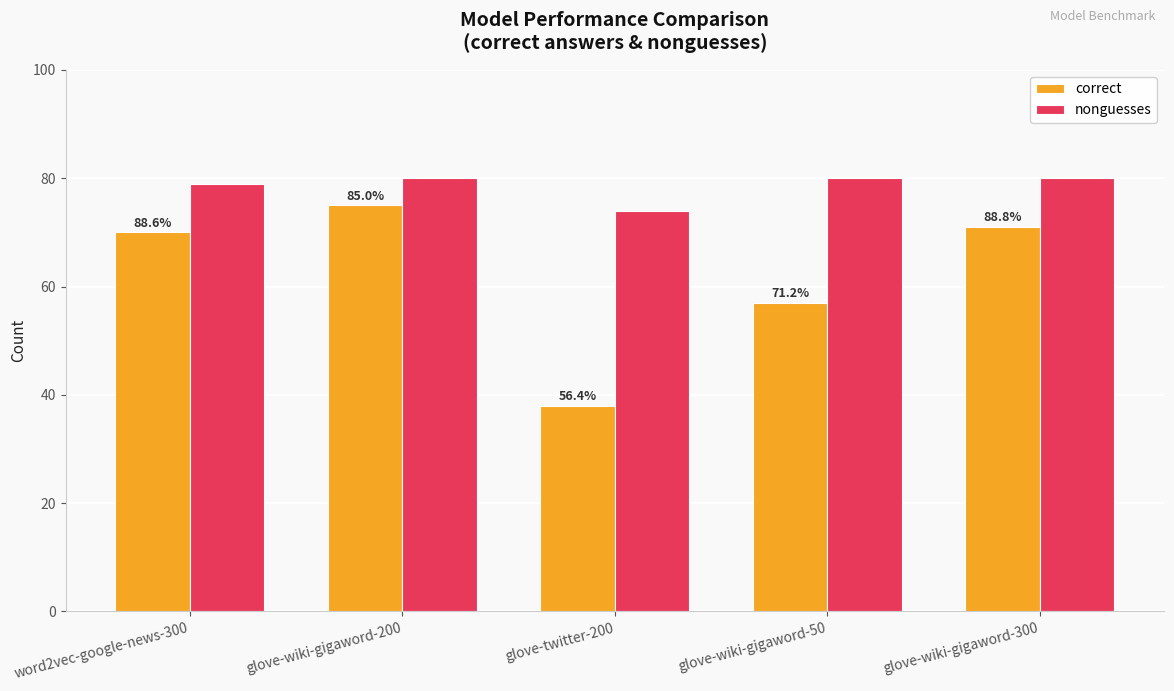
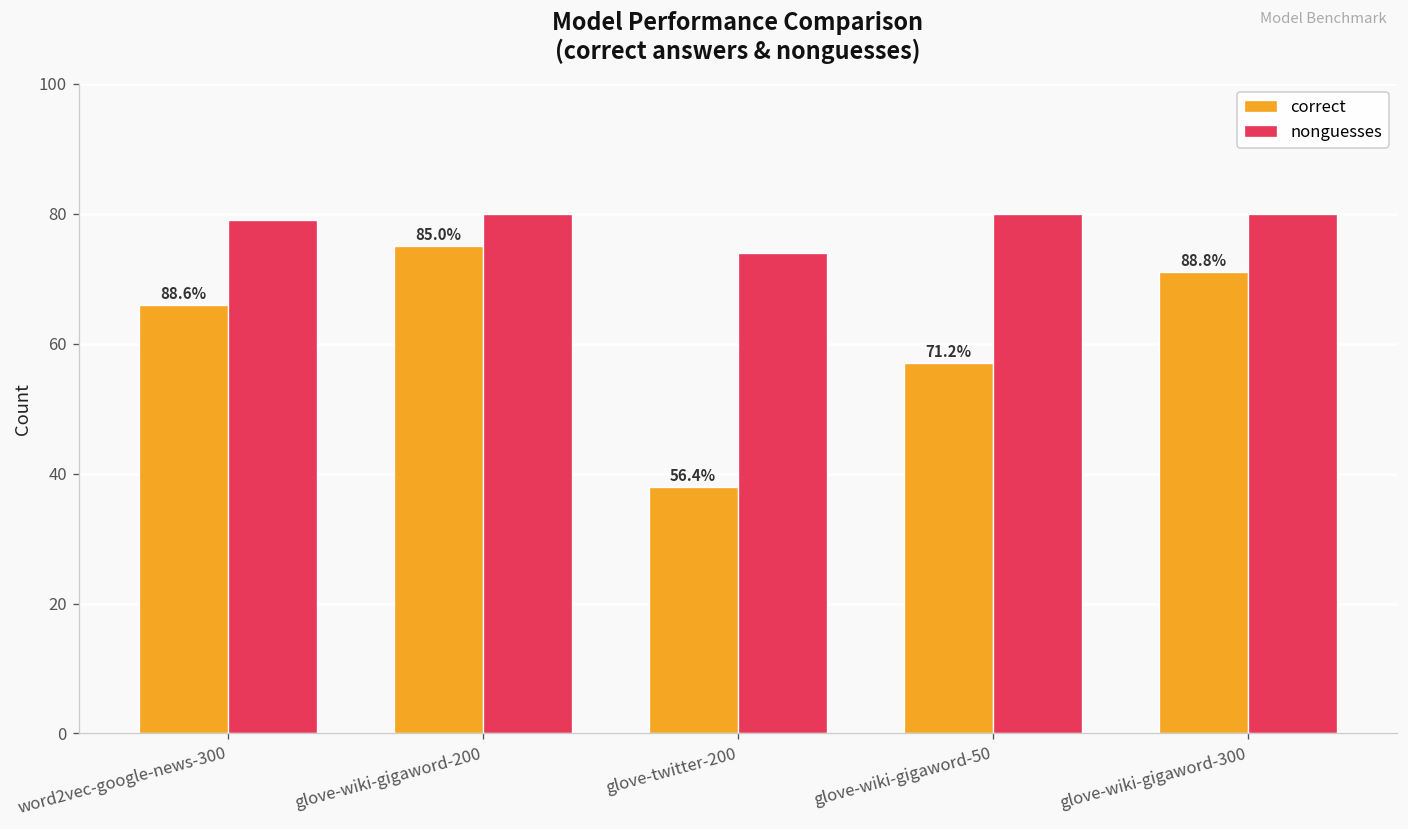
correct, word2vec-google-news-300: 70 -> 66
